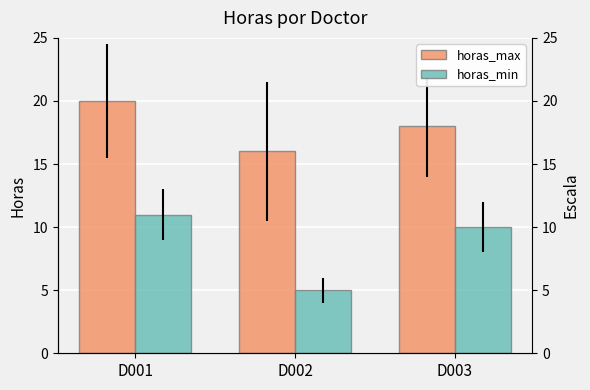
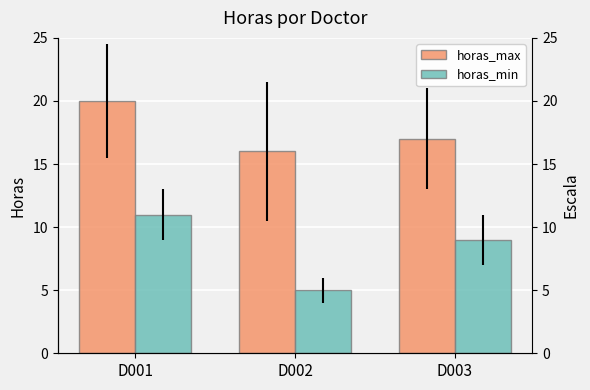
horas_max, D003: 18 -> 17
horas_min, D003: 10 -> 9
